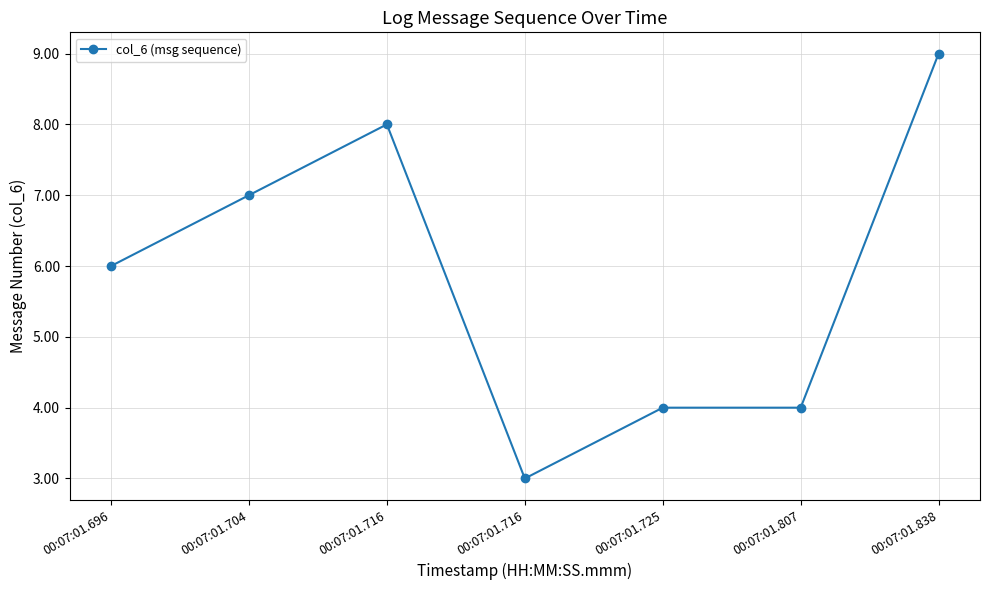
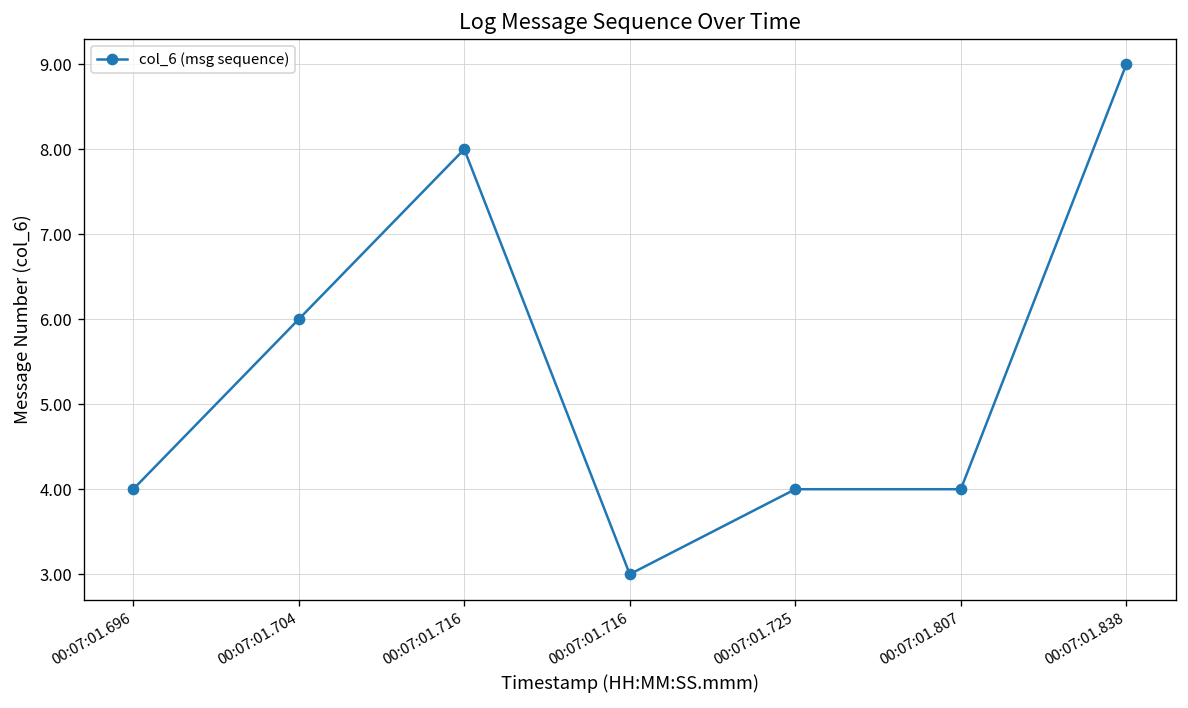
00:07:01.696: 6 -> 4
00:07:01.704: 7 -> 6
